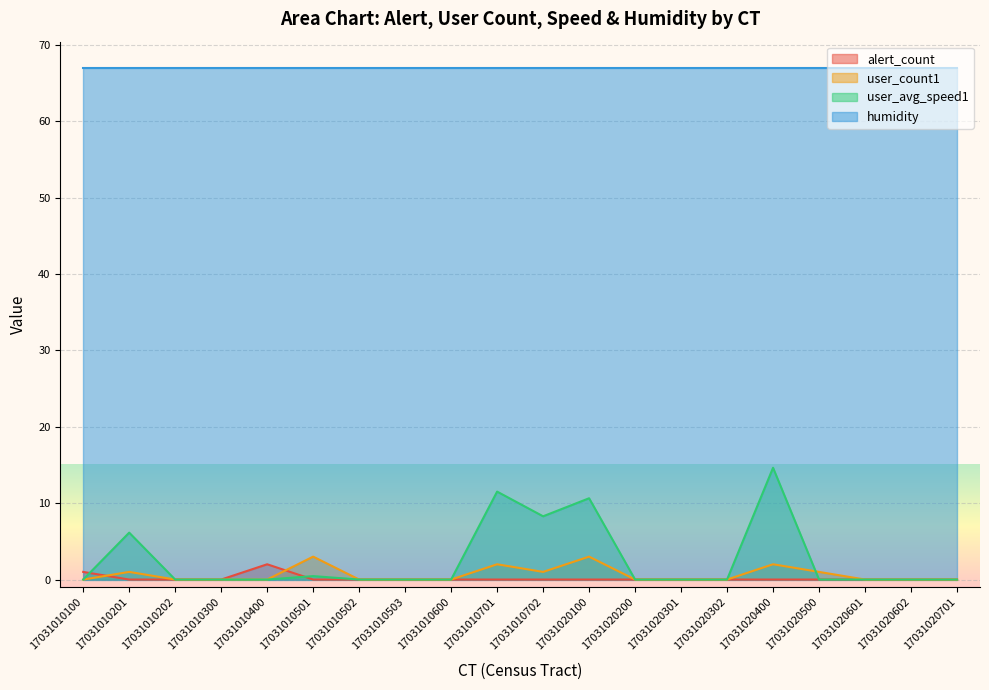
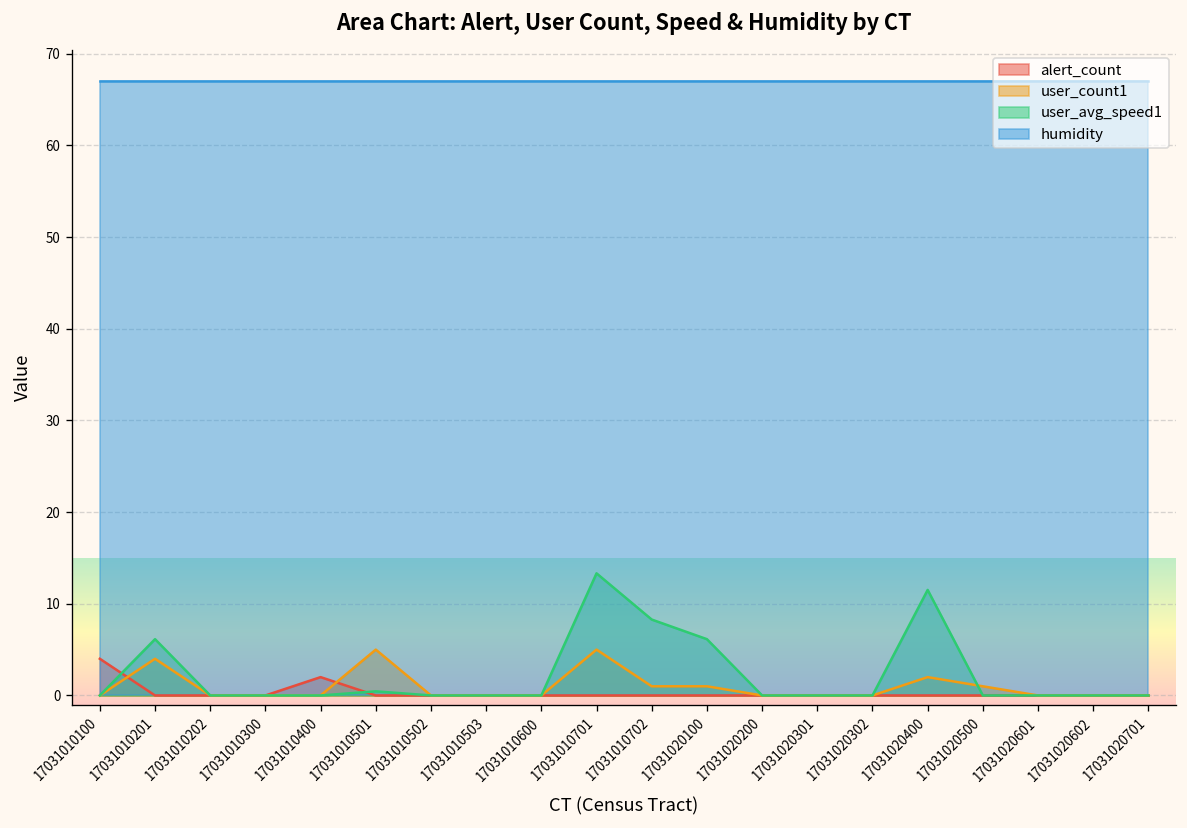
alert_count, 17031010100: 1 -> 4
user_count1, 17031010201: 1 -> 4
user_count1, 17031010501: 3 -> 5
user_count1, 17031010701: 2 -> 5
user_avg_speed1, 17031010701: 12 -> 13
user_count1, 17031020100: 3 -> 1
user_avg_speed1, 17031020100: 11 -> 6
user_avg_speed1, 17031020400: 15 -> 12
